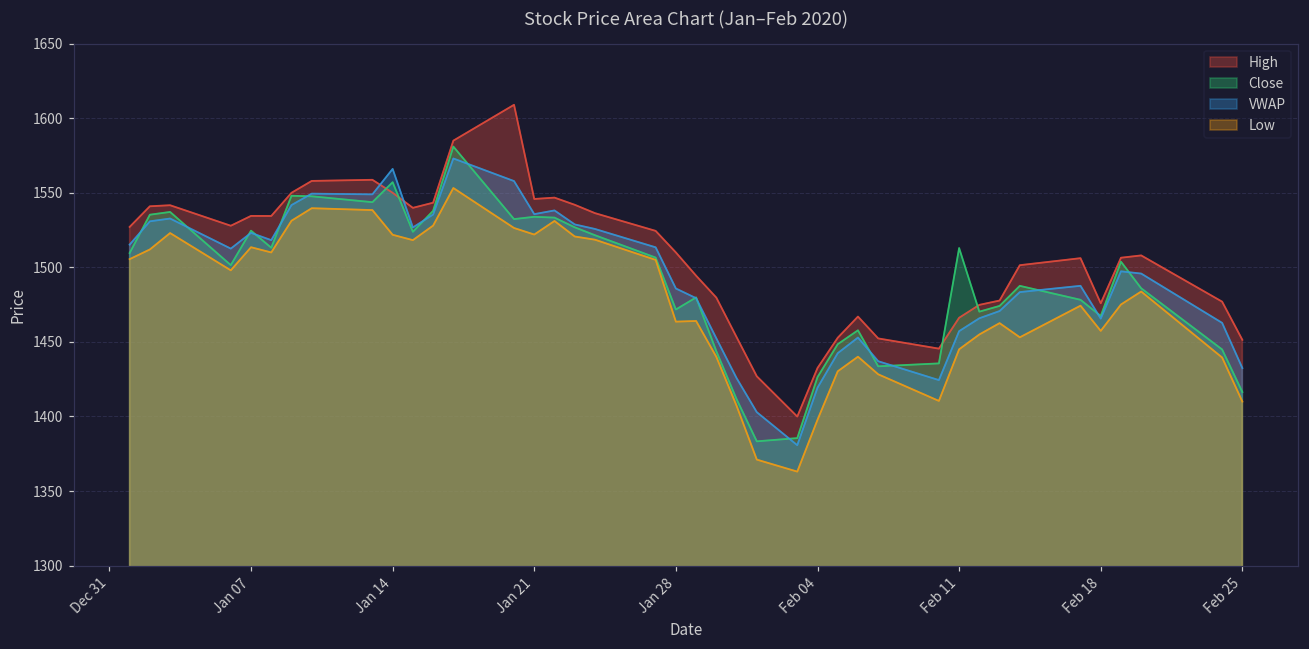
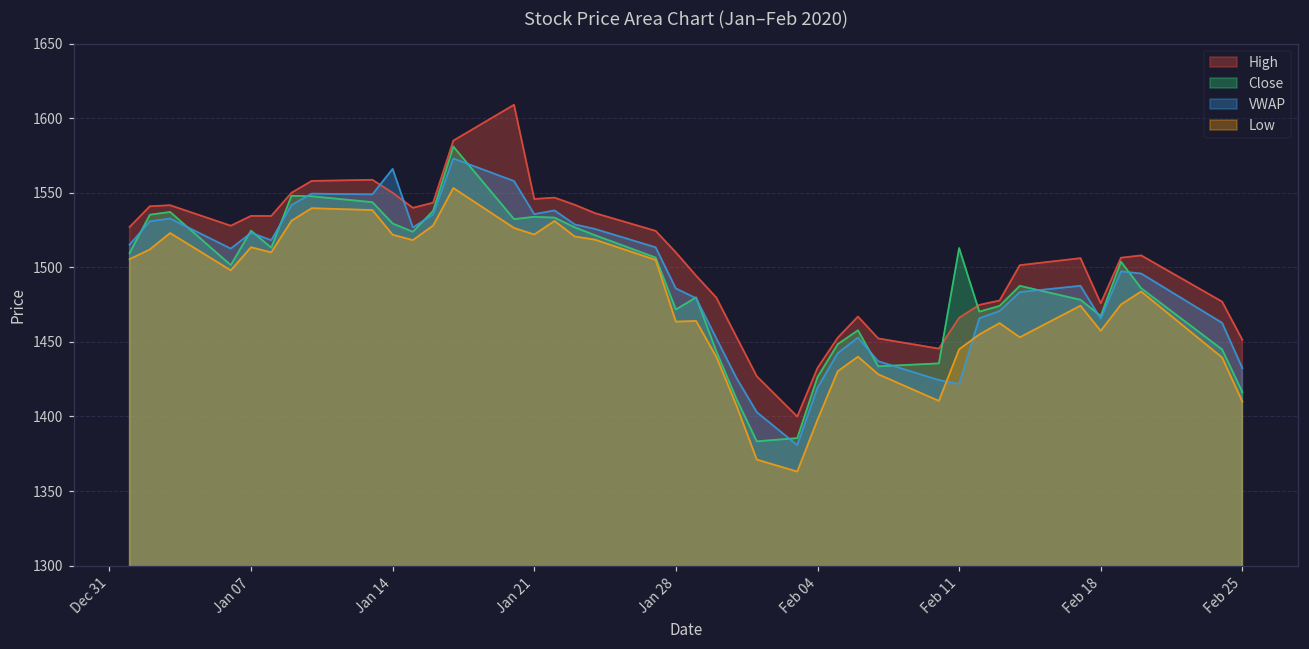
Close, Jan 14: 1557 -> 1529
VWAP, Feb 11: 1457 -> 1422
